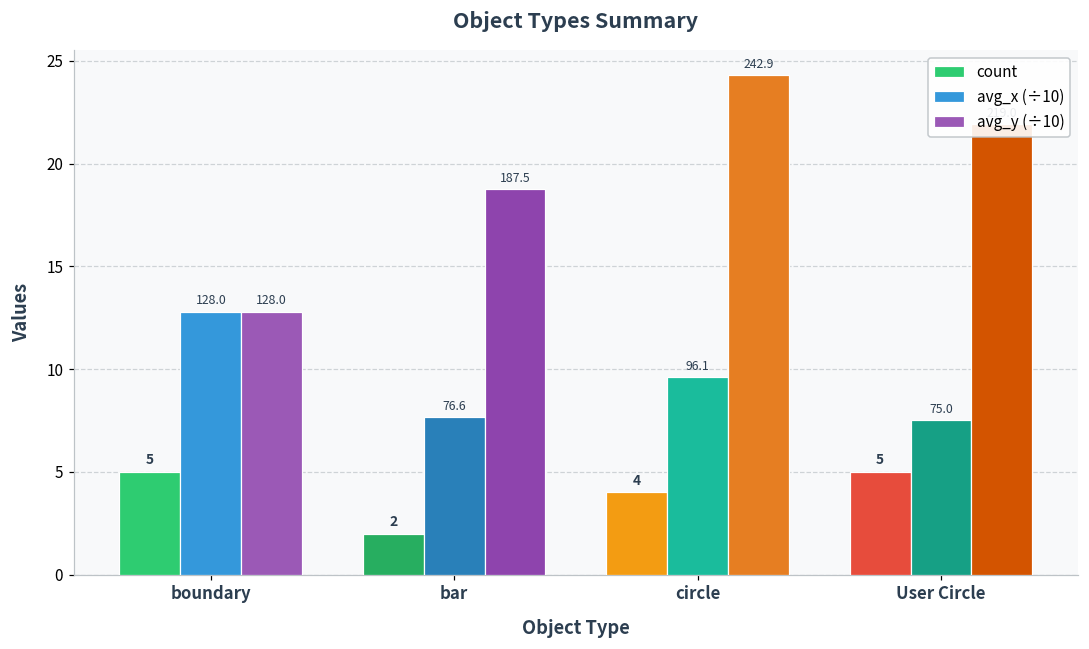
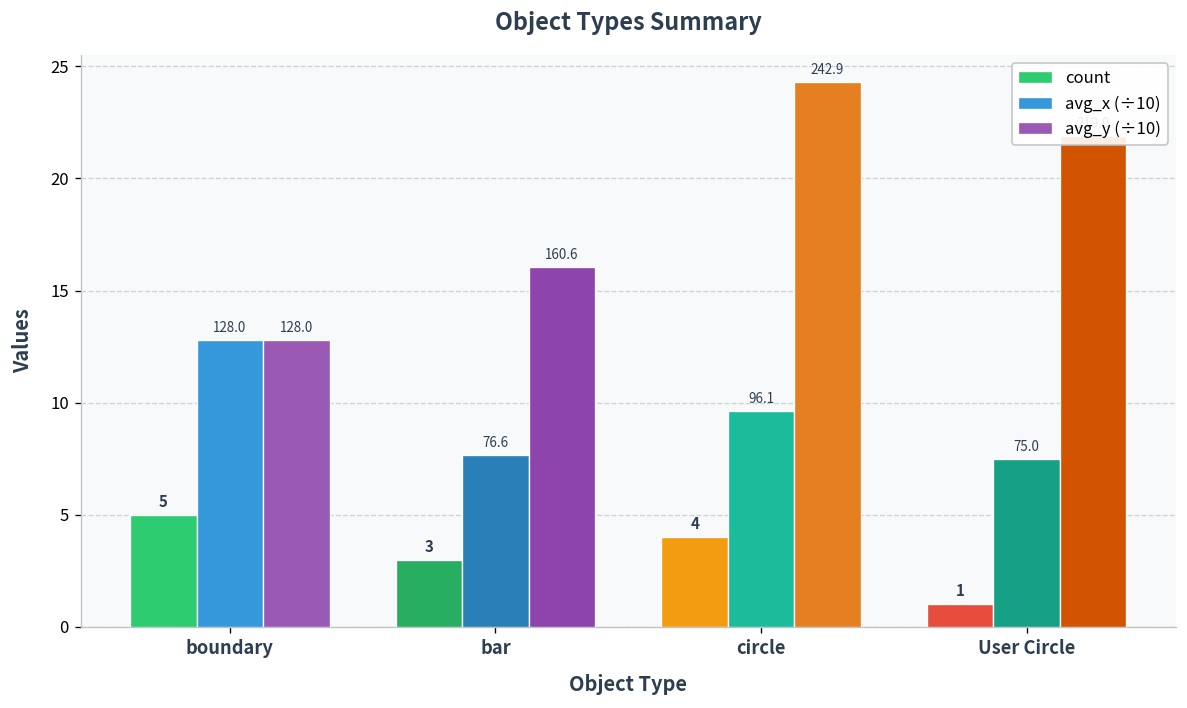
count, bar: 2 -> 3
avg_y (÷10), bar: 187.5 -> 160.6
count, User Circle: 5 -> 1
